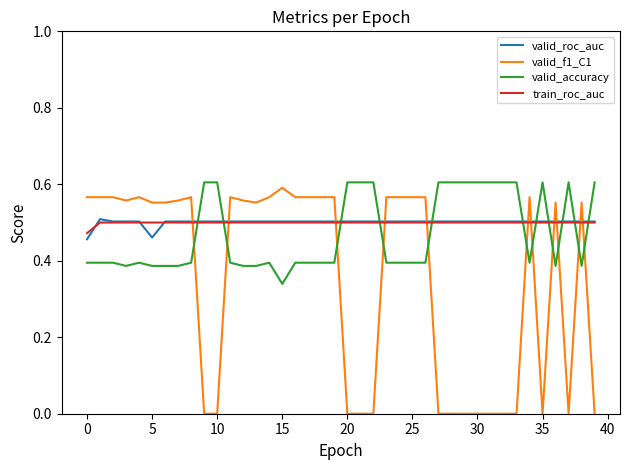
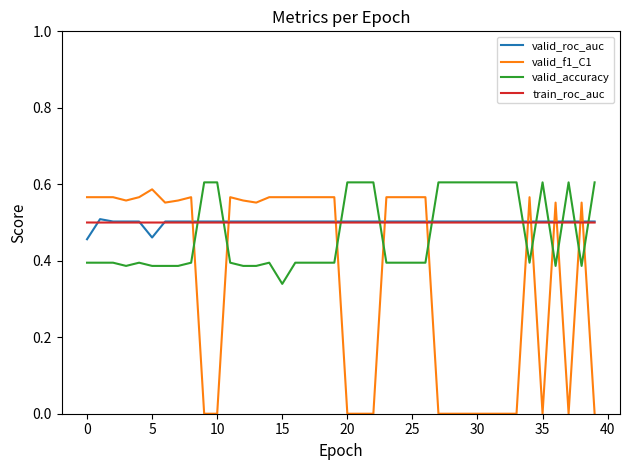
train_roc_auc, 0: 0.47 -> 0.50
valid_f1_C1, 5: 0.55 -> 0.59
valid_f1_C1, 15: 0.59 -> 0.57
